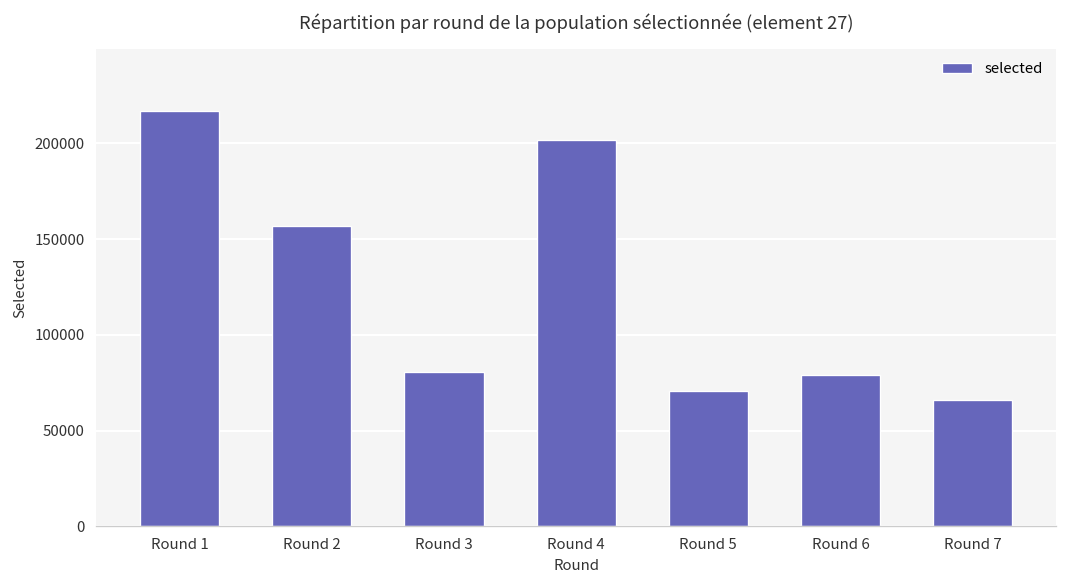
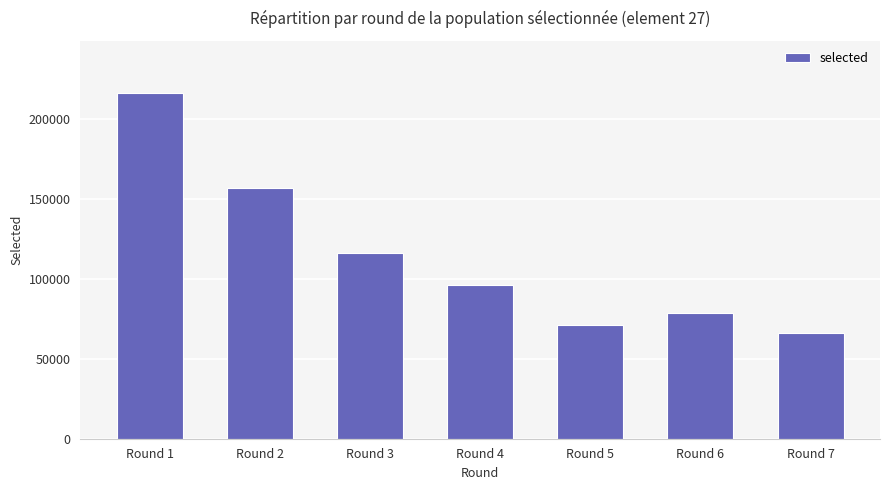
Round 3: 80000 -> 116000
Round 4: 202000 -> 96000
